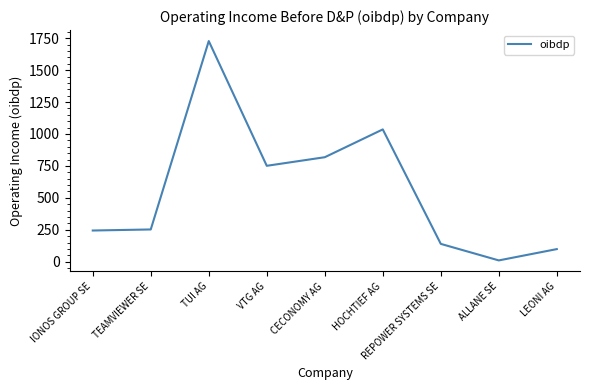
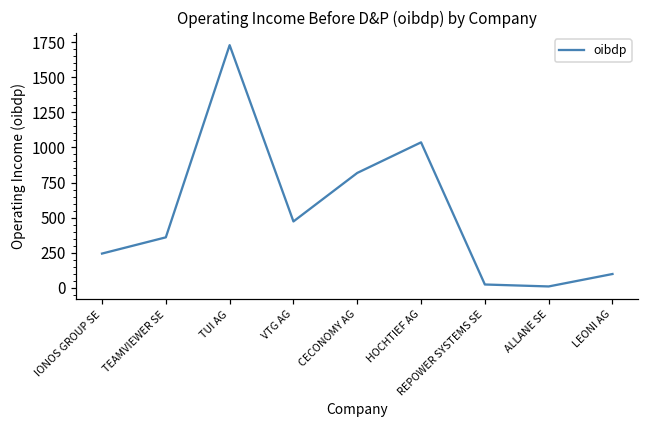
TEAMVIEWER SE: 250 -> 360
VTG AG: 750 -> 470
REPOWER SYSTEMS SE: 140 -> 20
